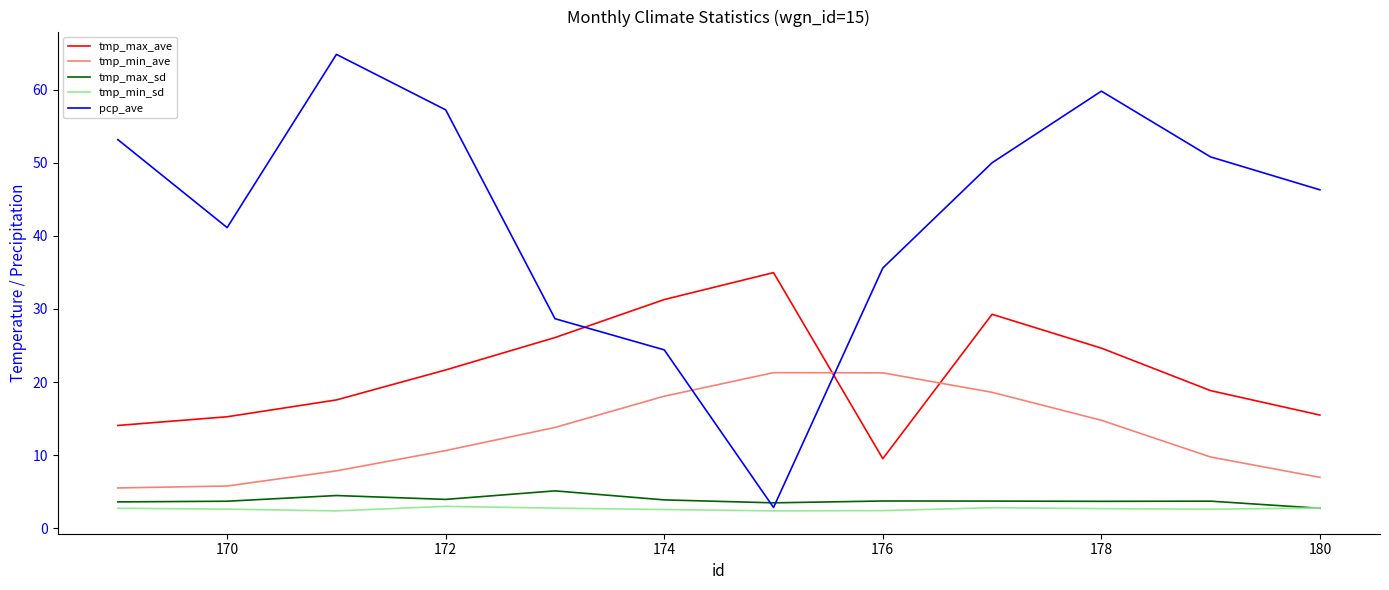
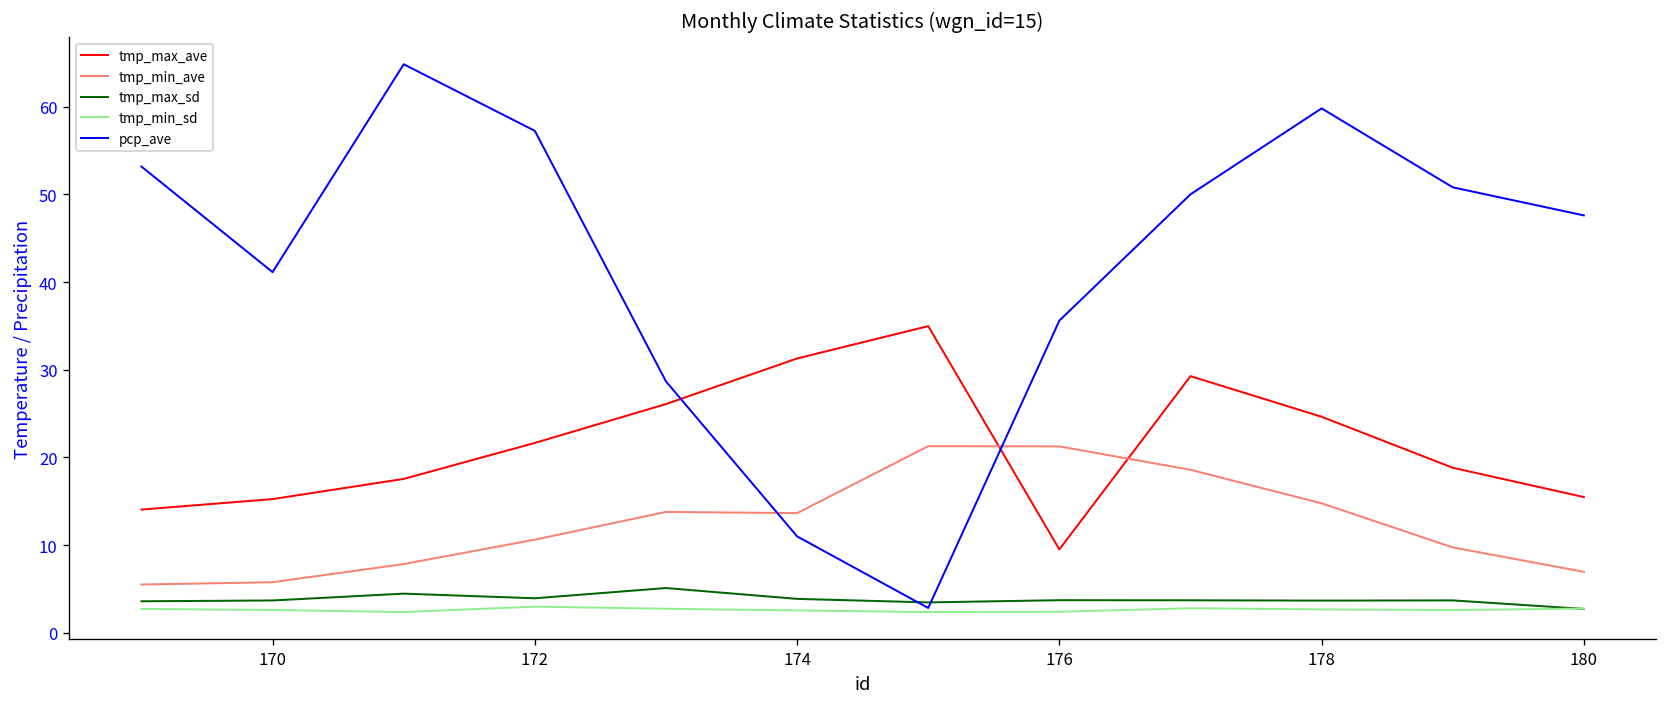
tmp_min_ave, 174: 18 -> 14
pcp_ave, 174: 24 -> 11
pcp_ave, 180: 46 -> 48
